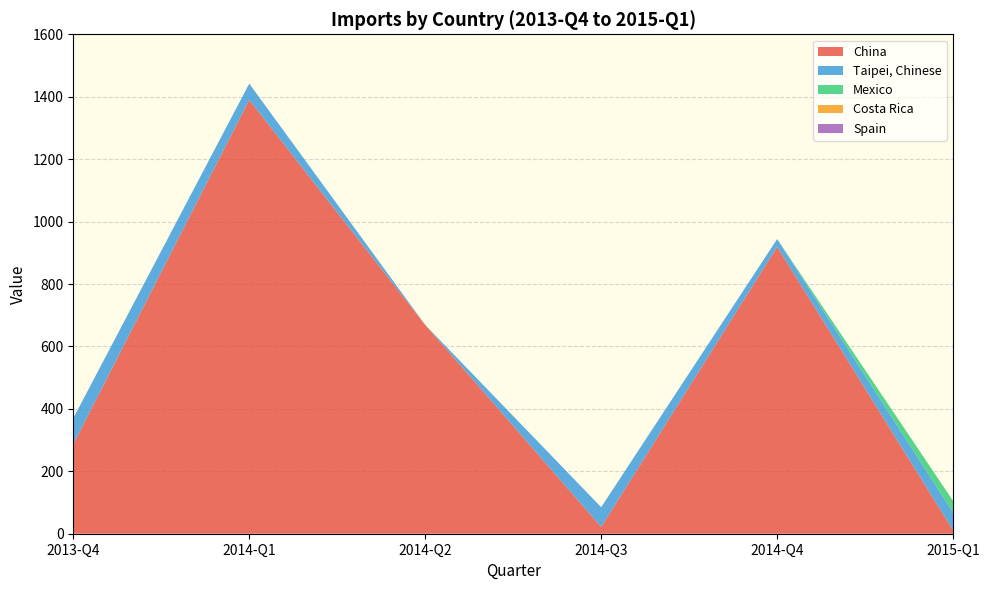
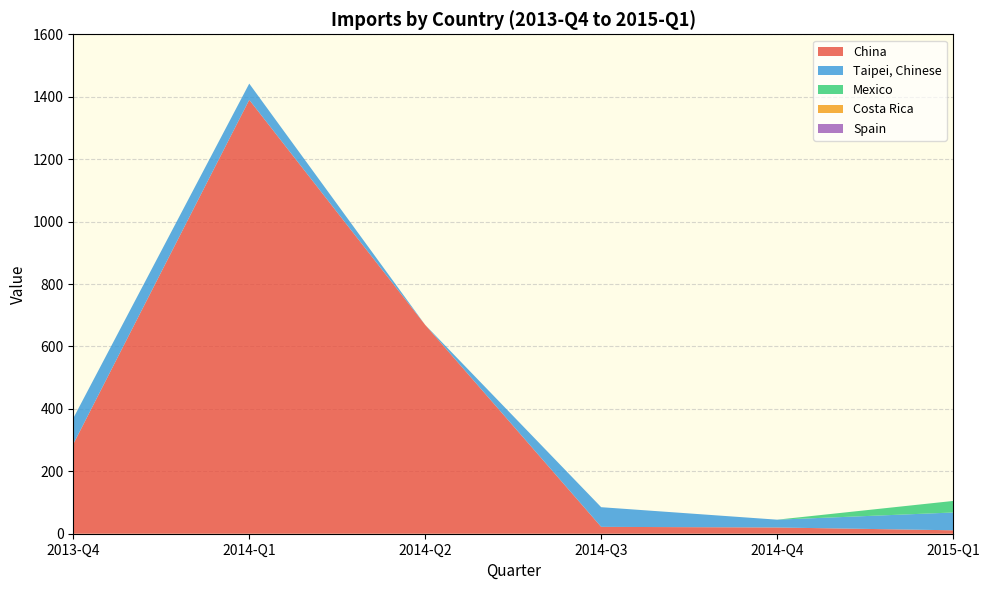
China, 2014-Q4: 920 -> 20
